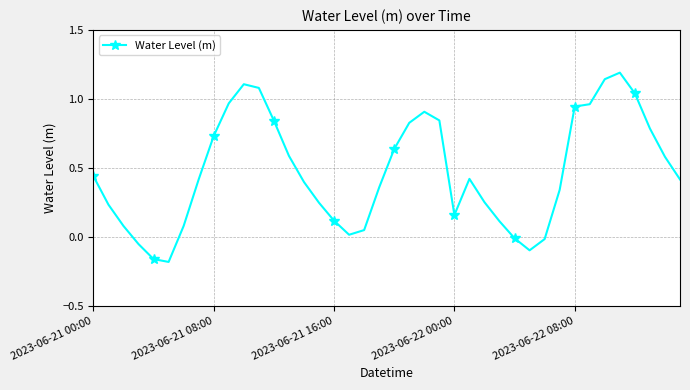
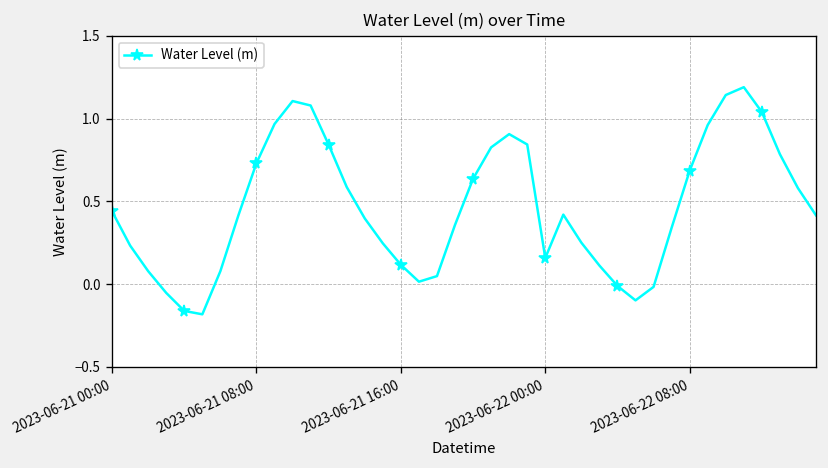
2023-06-22 08:00: 0.94 -> 0.68
